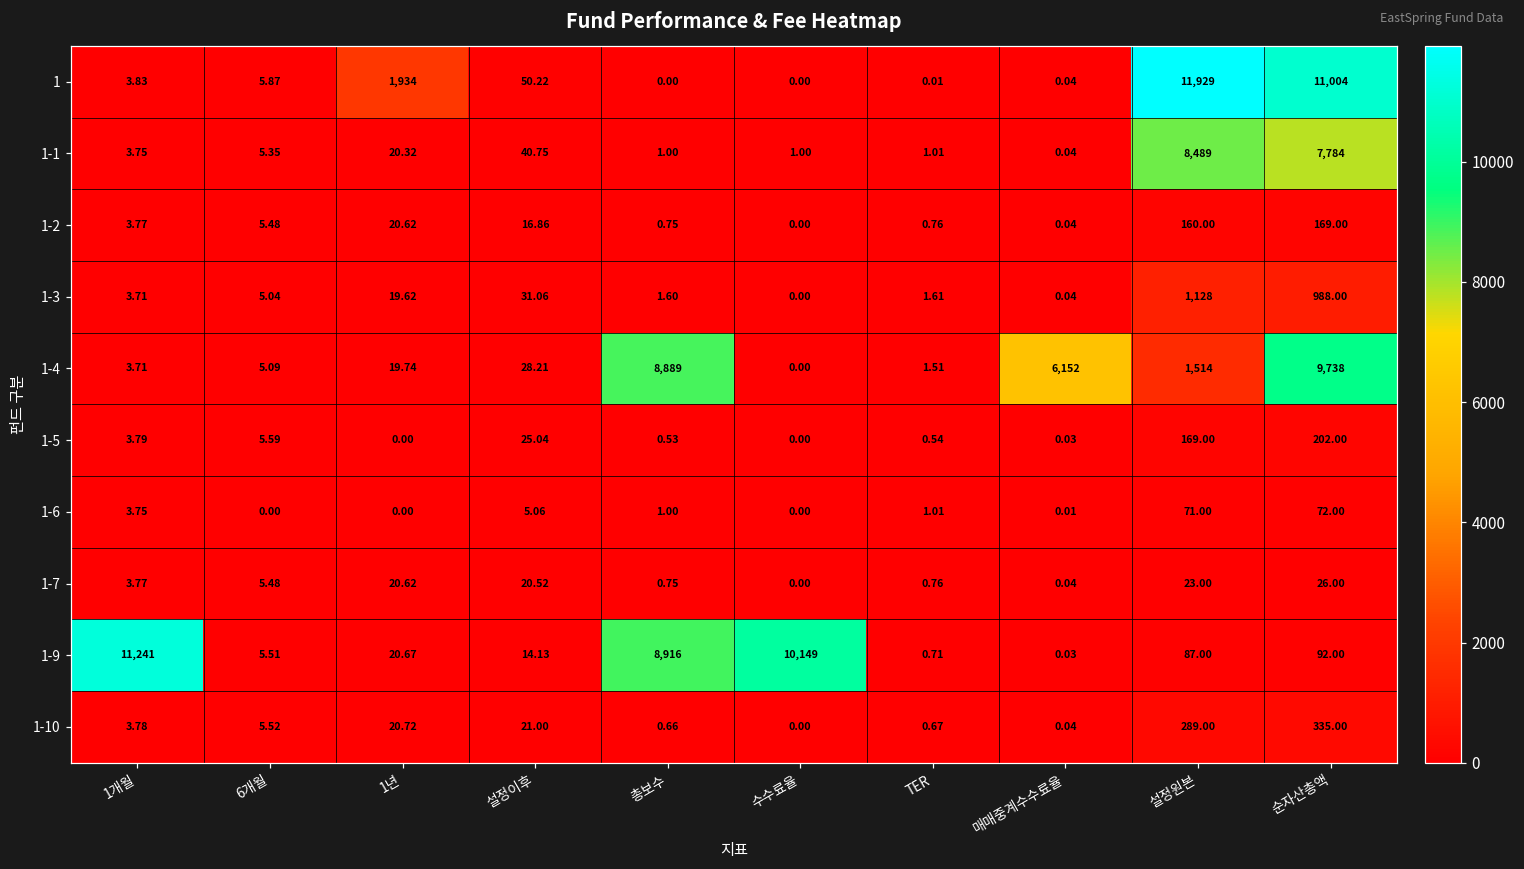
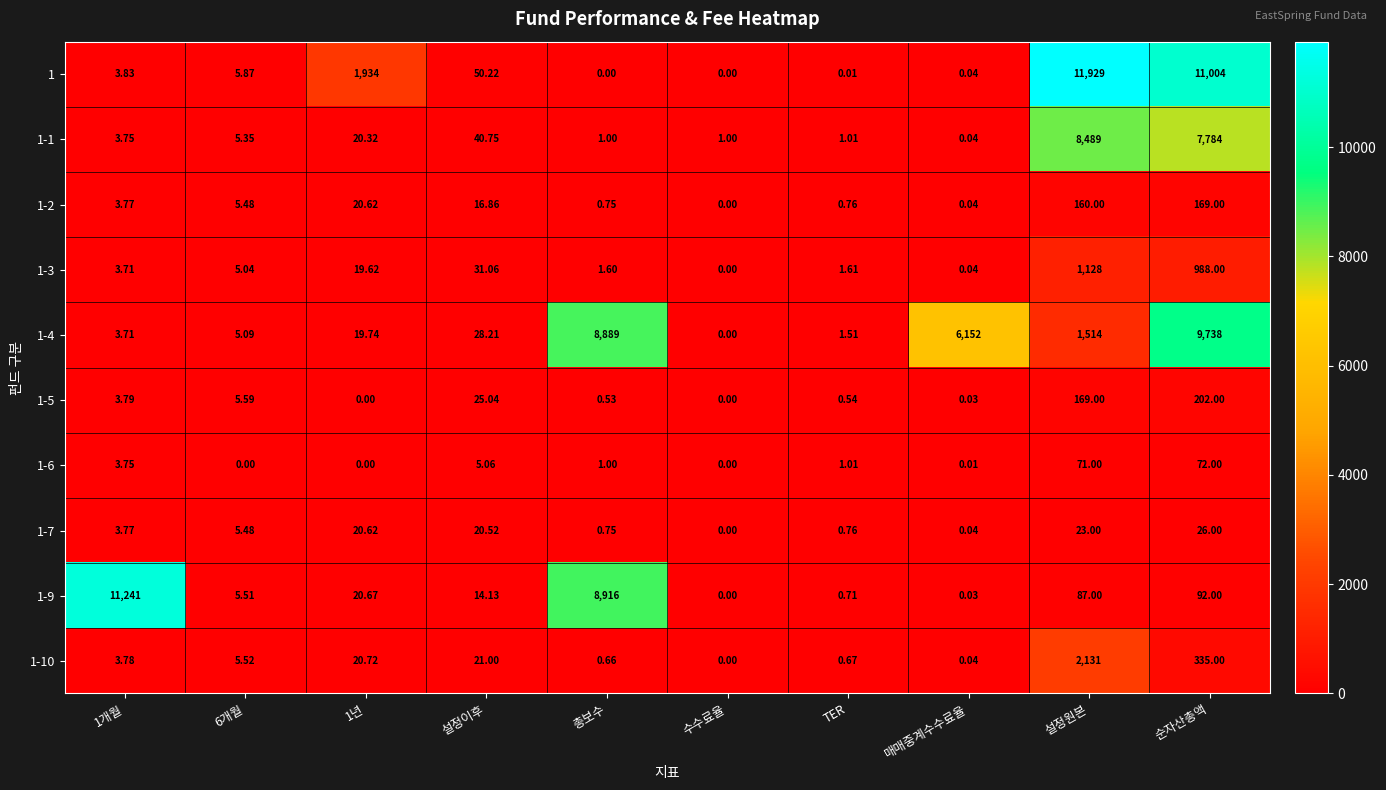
1-9, 수수료율: 10,149 -> 0.00
1-10, 설정원본: 289.00 -> 2,131
